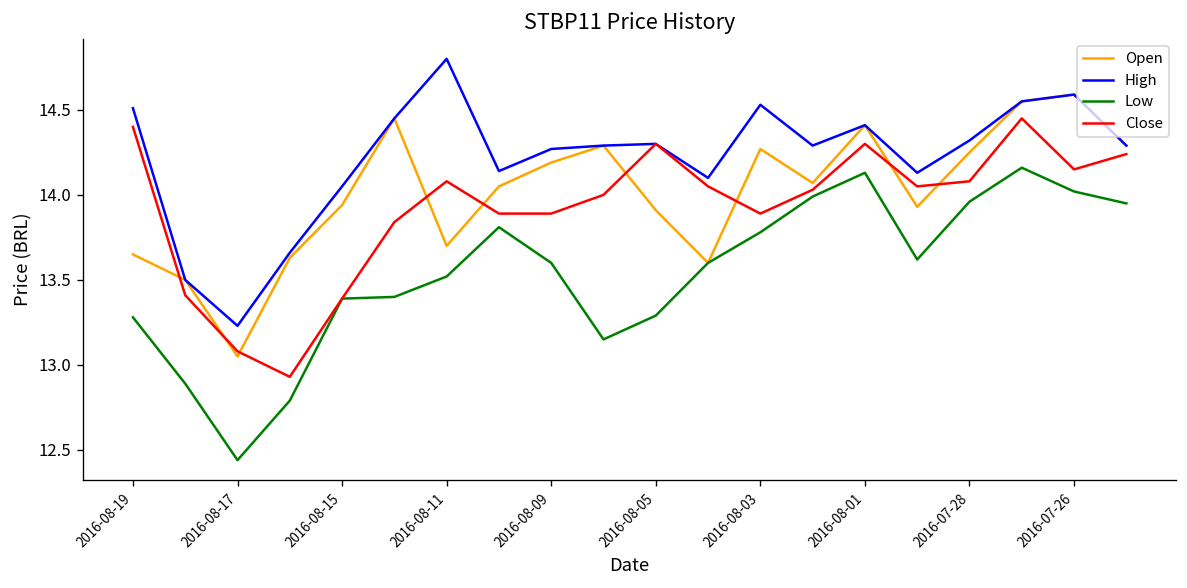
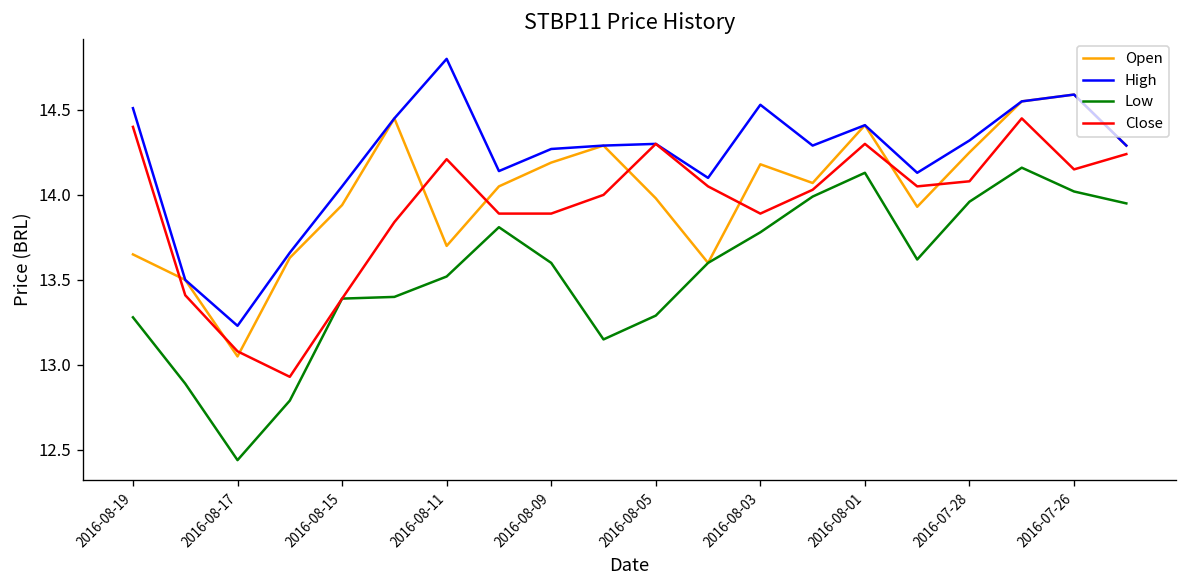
Close, 2016-08-11: 14.08 -> 14.21
Open, 2016-08-05: 13.91 -> 13.98
Open, 2016-08-03: 14.27 -> 14.18
